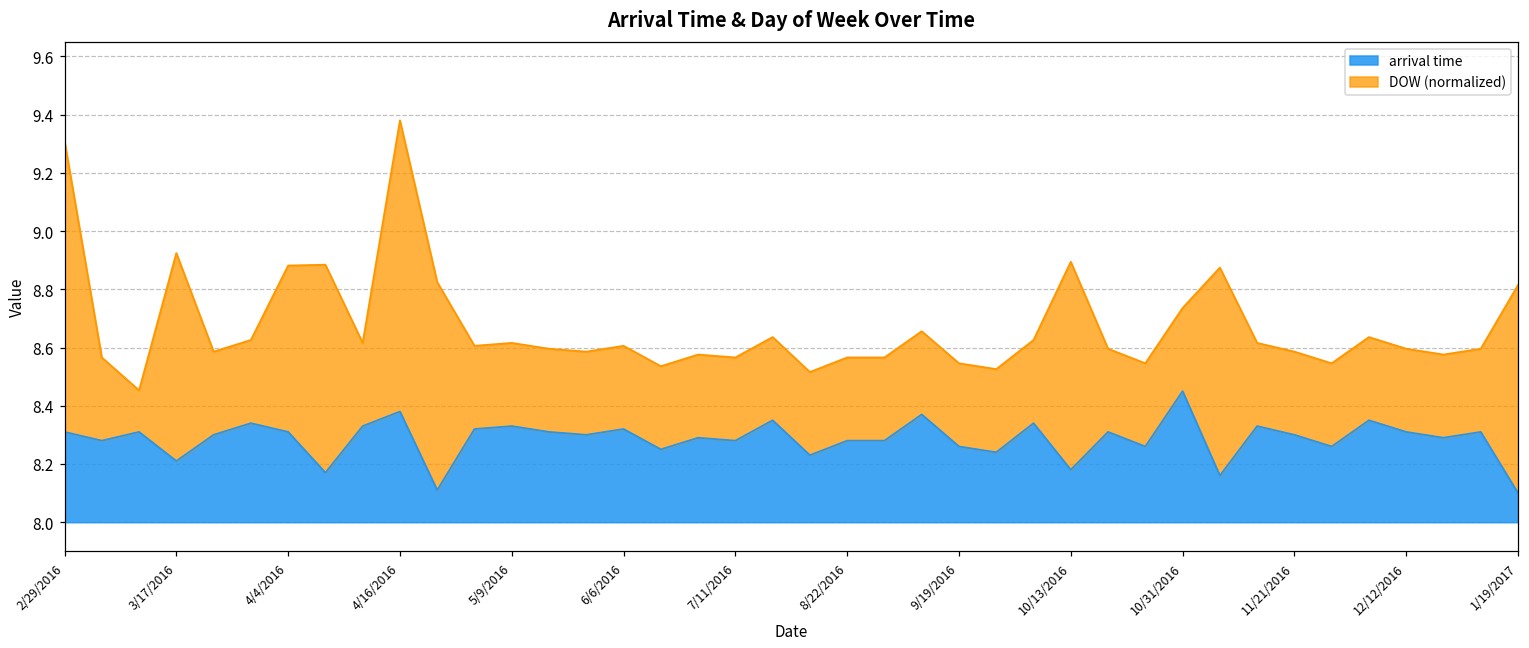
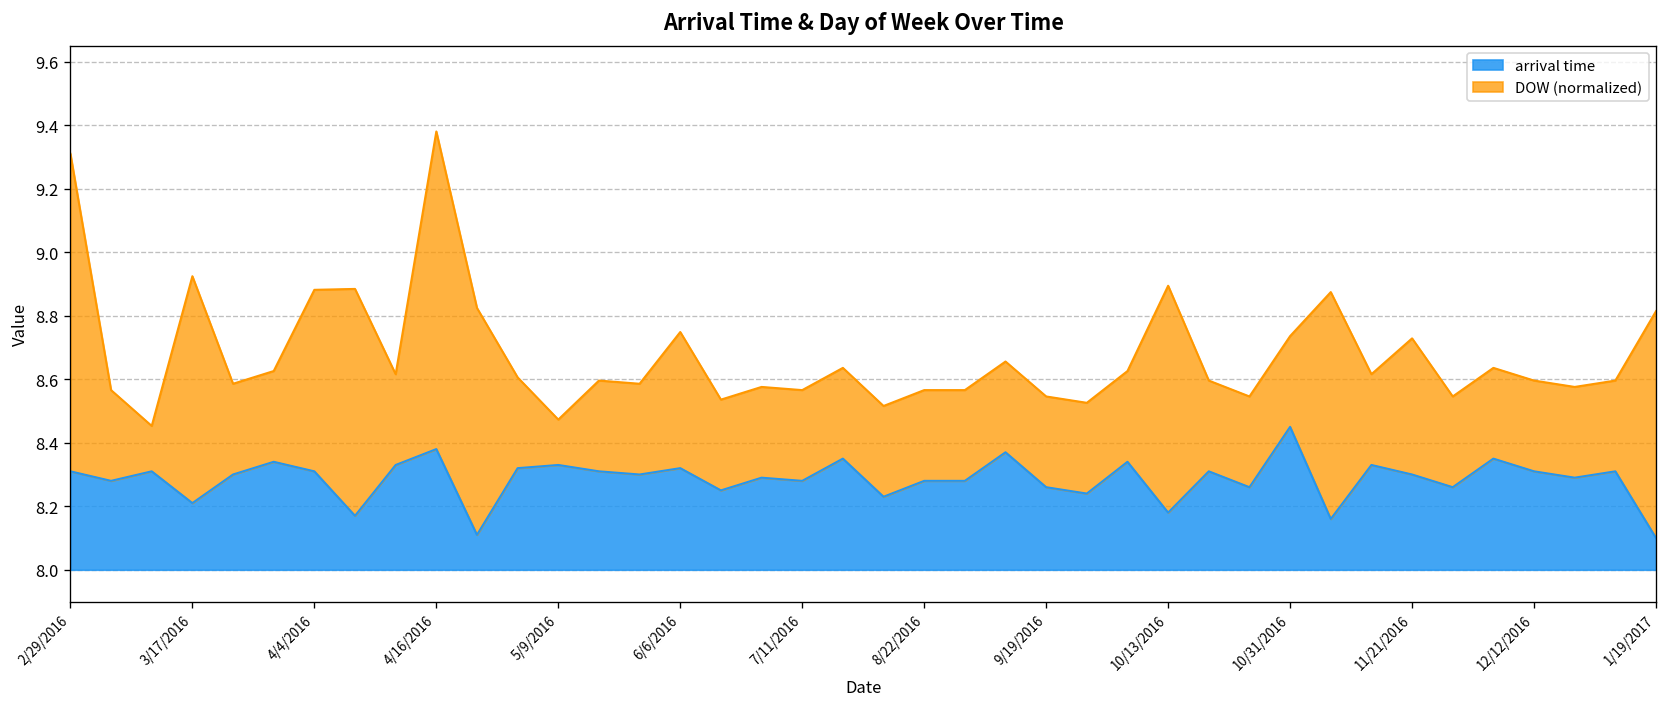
DOW (normalized), 5/9/2016: 0.29 -> 0.14
DOW (normalized), 6/6/2016: 0.29 -> 0.43
DOW (normalized), 11/21/2016: 0.29 -> 0.43
